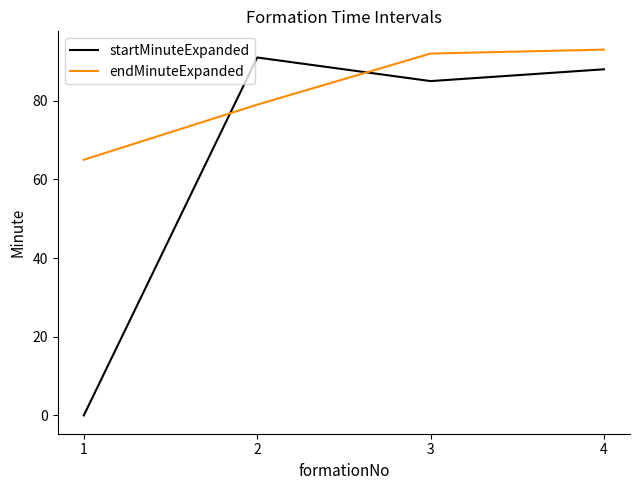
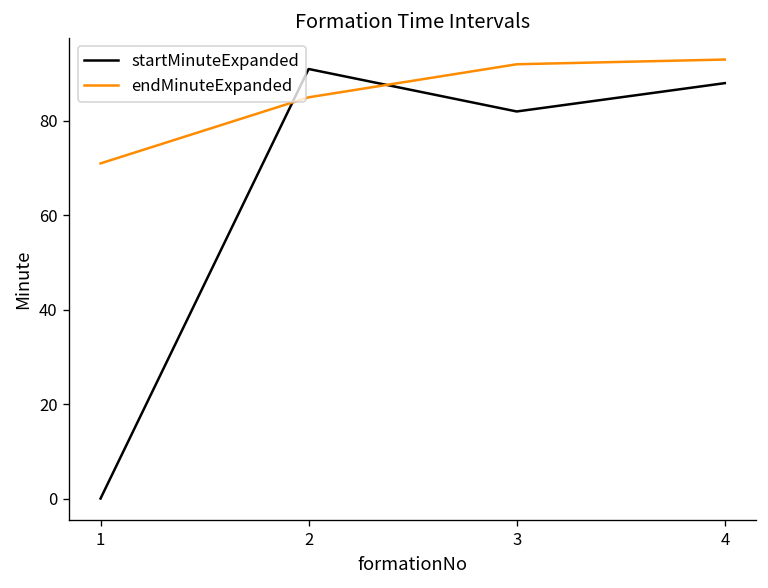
endMinuteExpanded, 1: 65 -> 71
endMinuteExpanded, 2: 79 -> 85
startMinuteExpanded, 3: 85 -> 82
